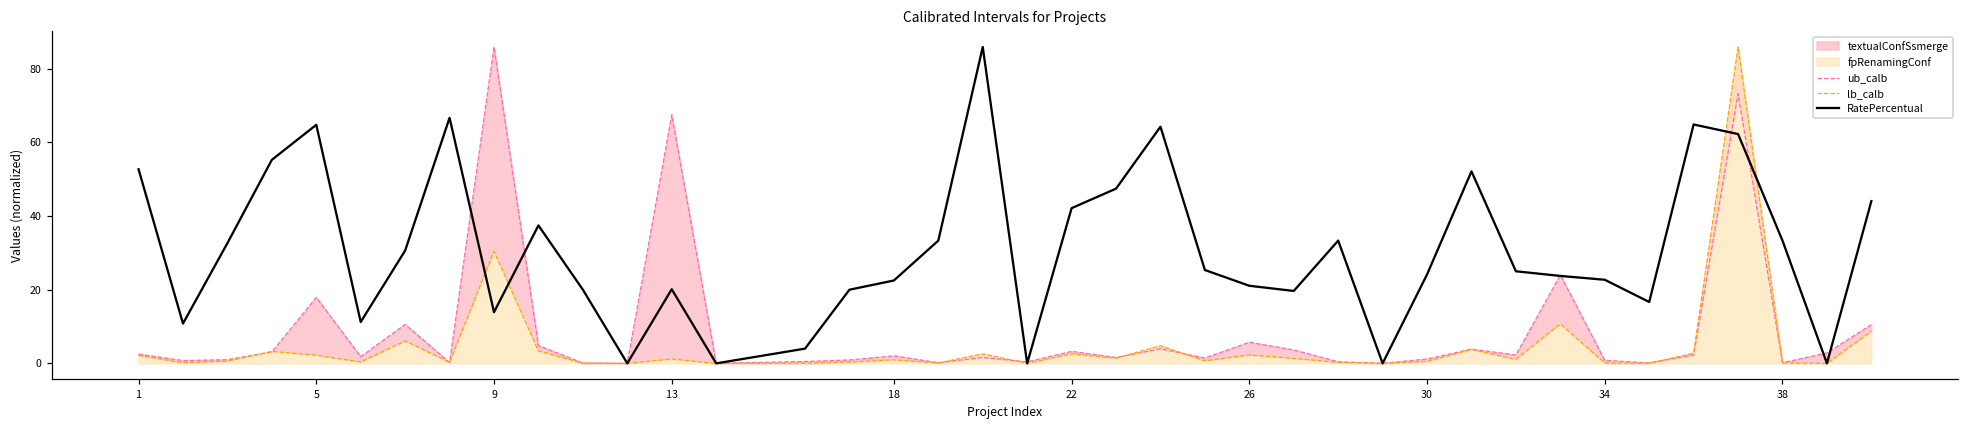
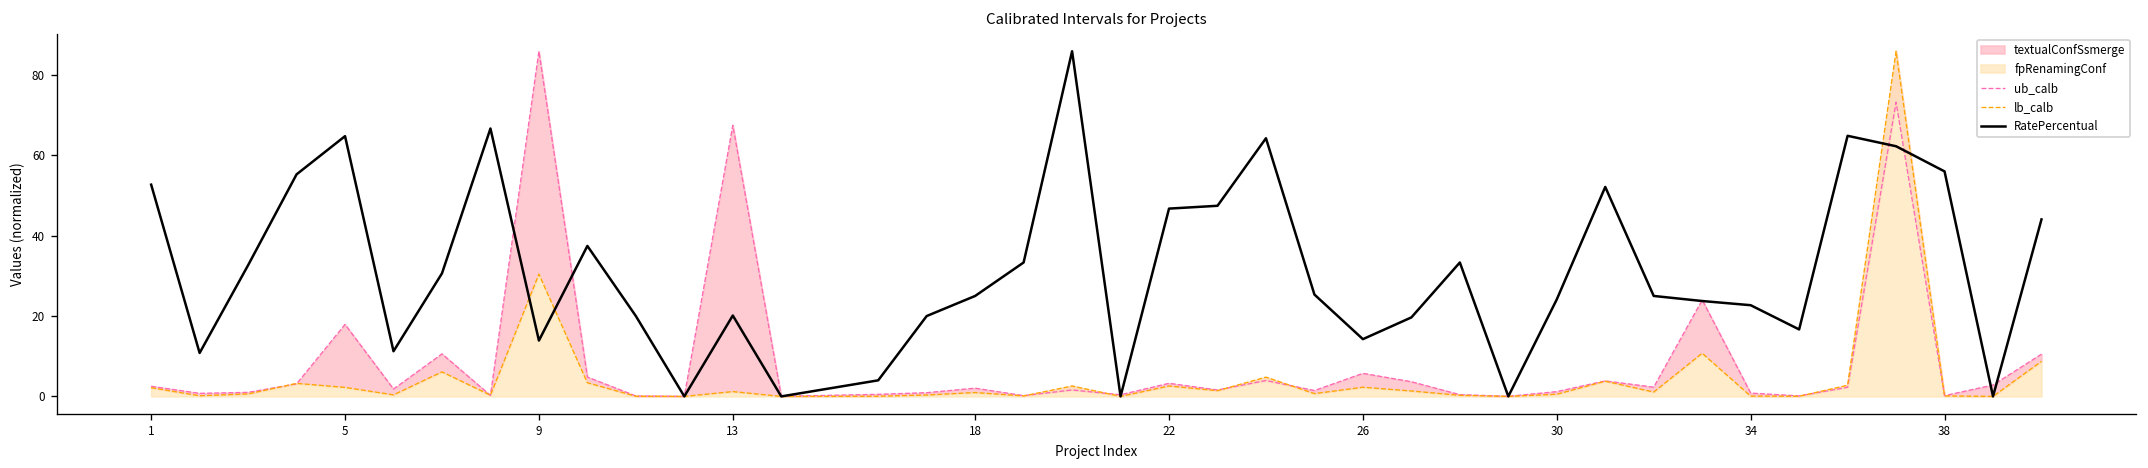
RatePercentual, 18: 23 -> 25
RatePercentual, 22: 42 -> 47
RatePercentual, 26: 21 -> 14
RatePercentual, 38: 33 -> 56
